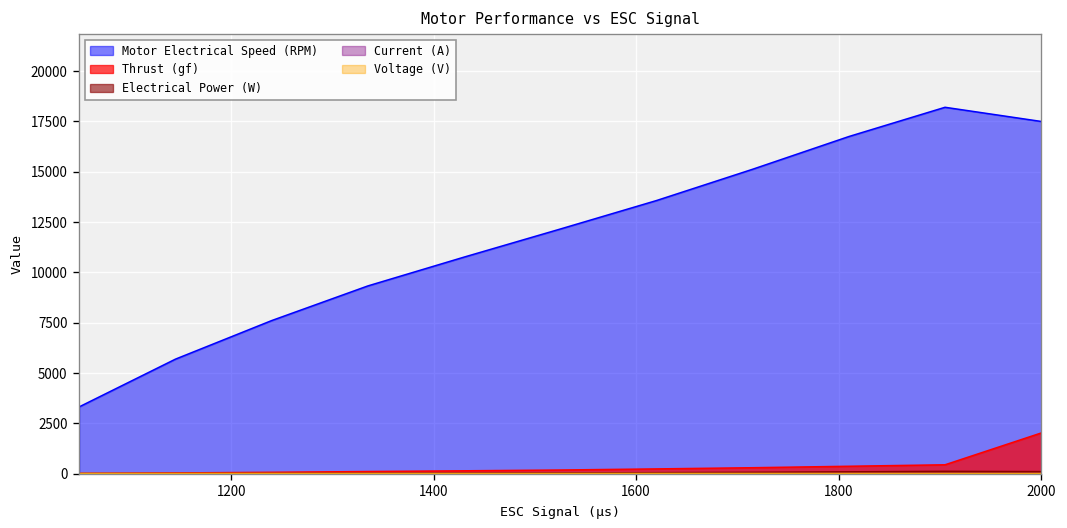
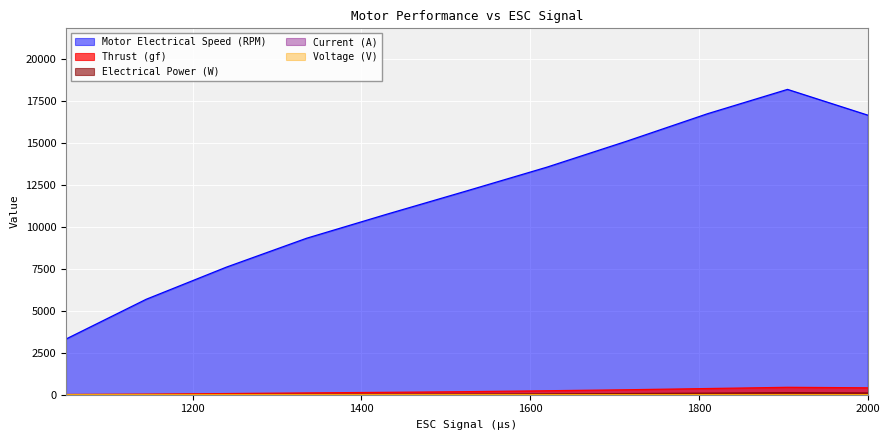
Motor Electrical Speed (RPM), 2000: 17500 -> 16700
Thrust (gf), 2000: 2000 -> 400
